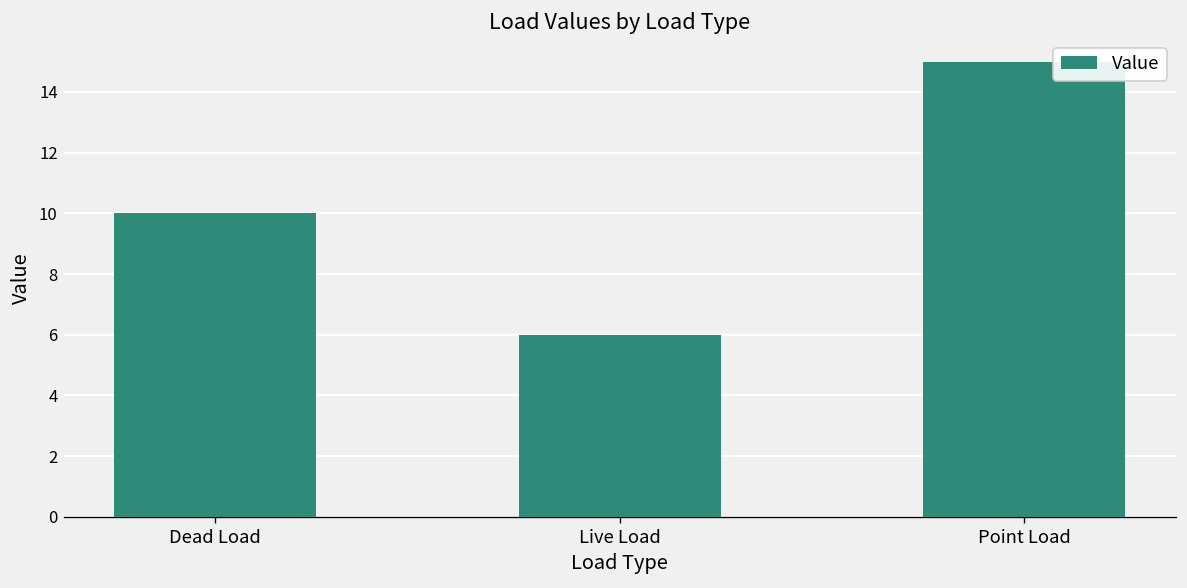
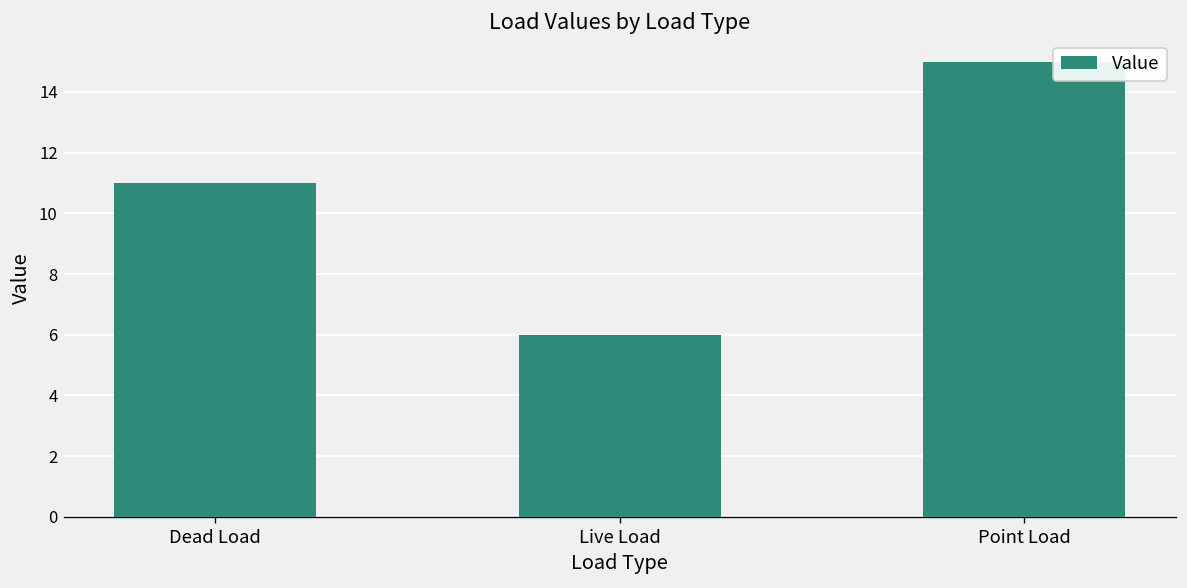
Dead Load: 10 -> 11
